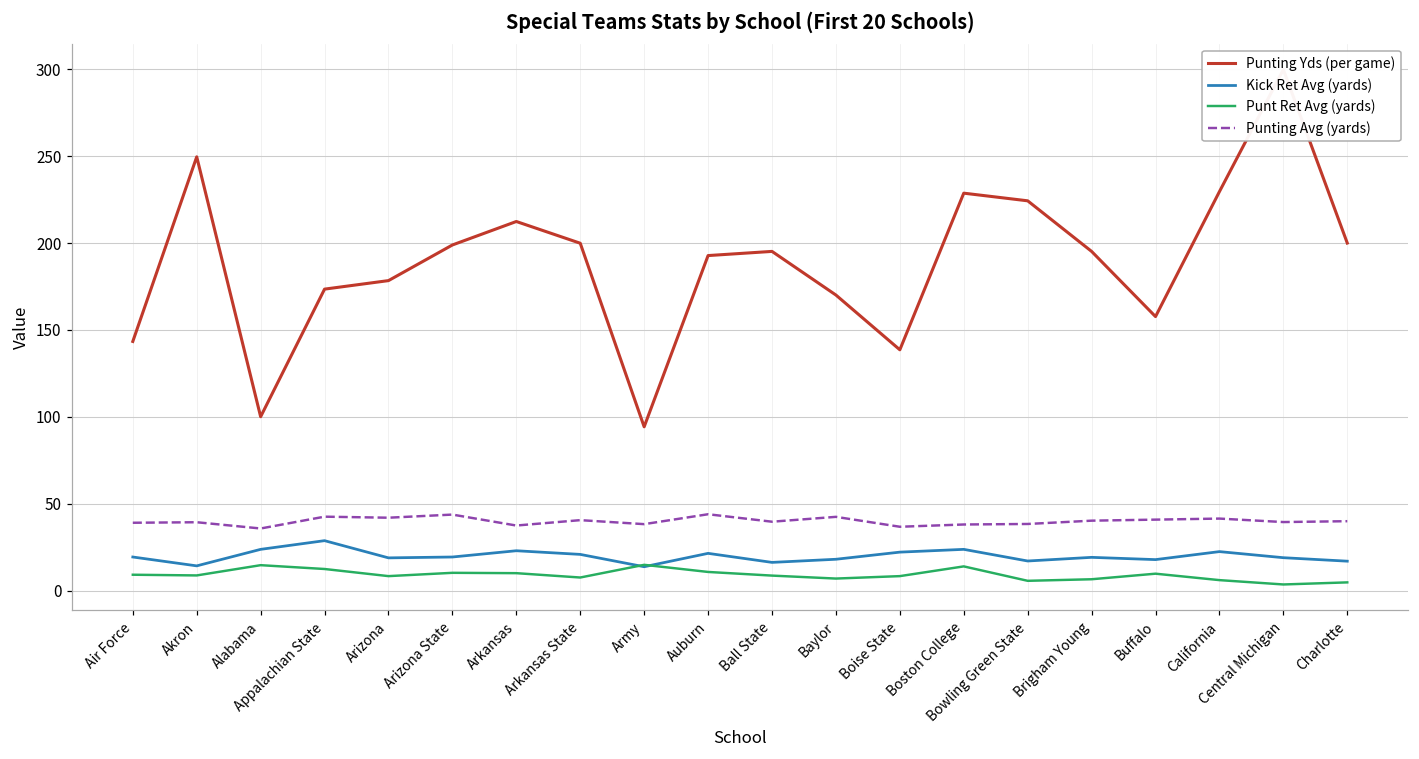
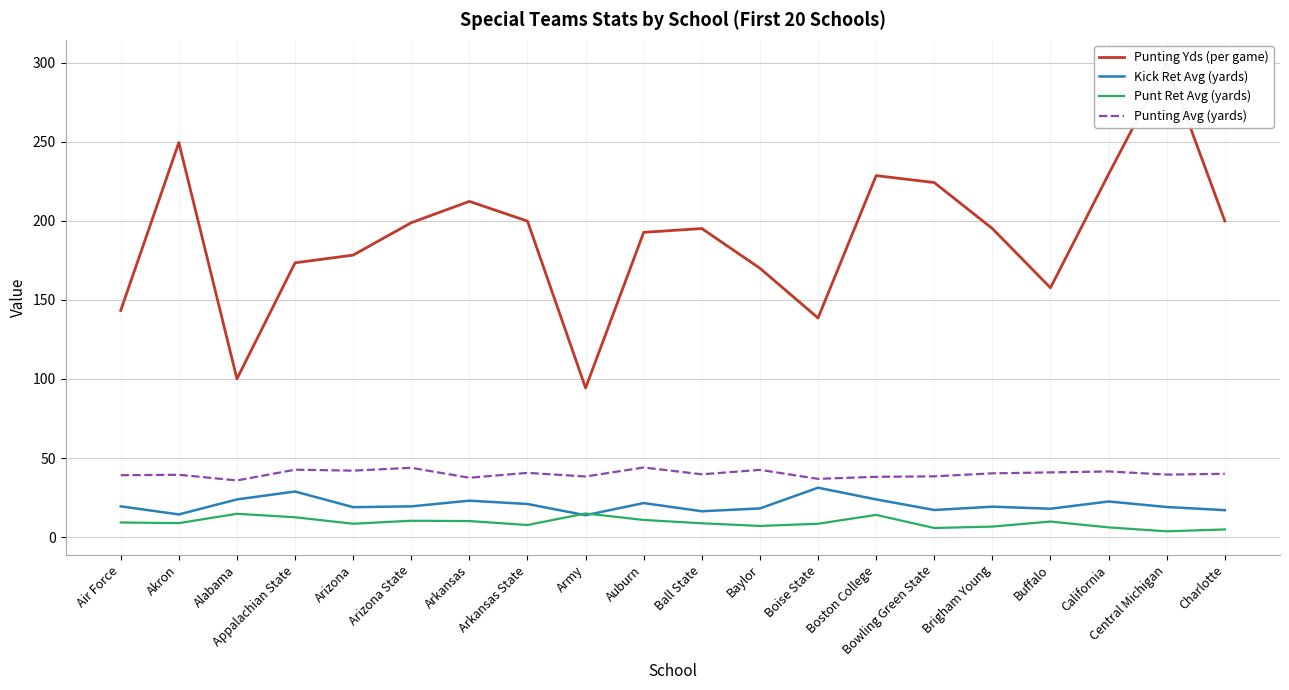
Kick Ret Avg (yards), Boise State: 22 -> 31
